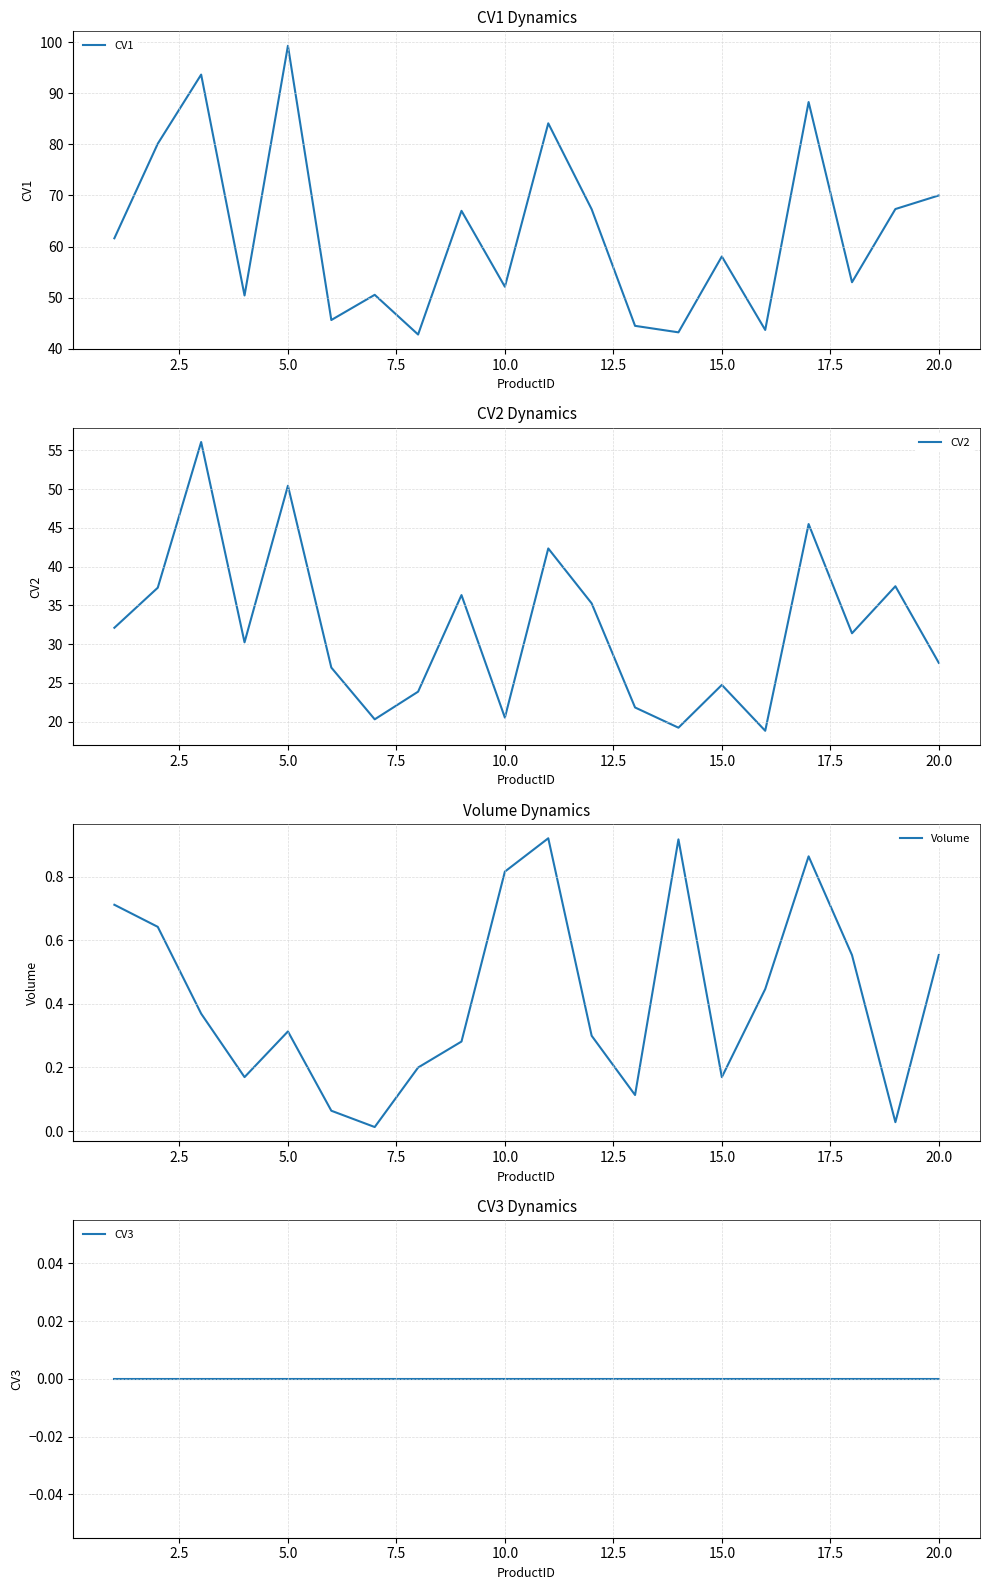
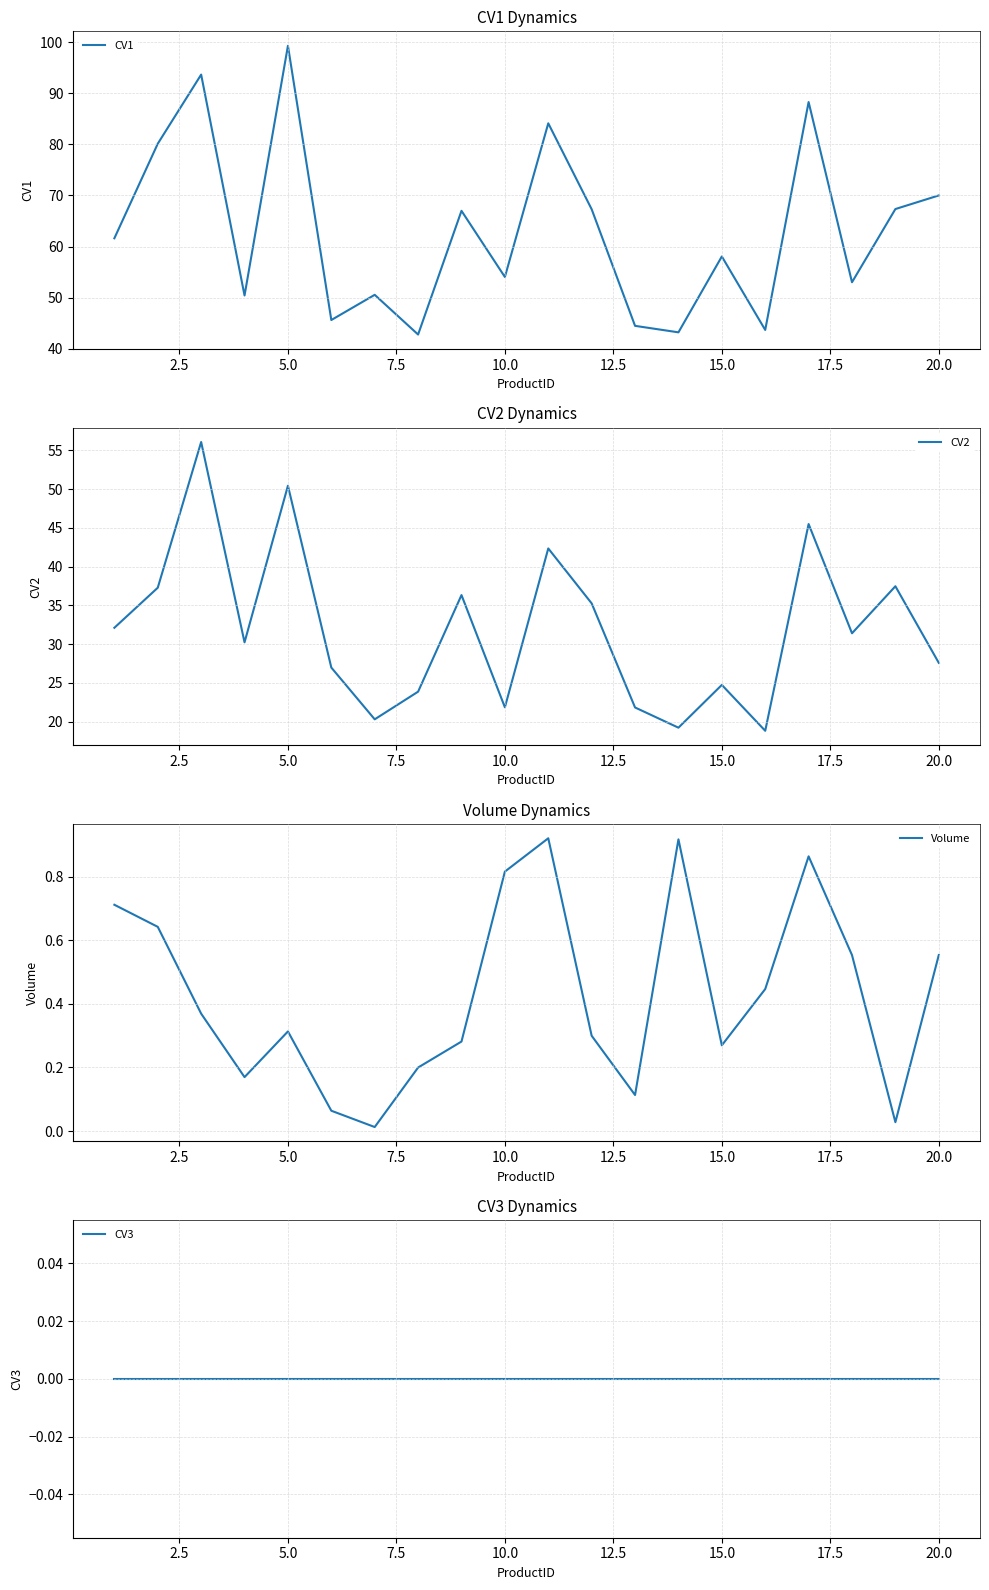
CV1 Dynamics, 10.0: 52 -> 54
CV2 Dynamics, 10.0: 21 -> 22
Volume Dynamics, 15.0: 0.17 -> 0.27
